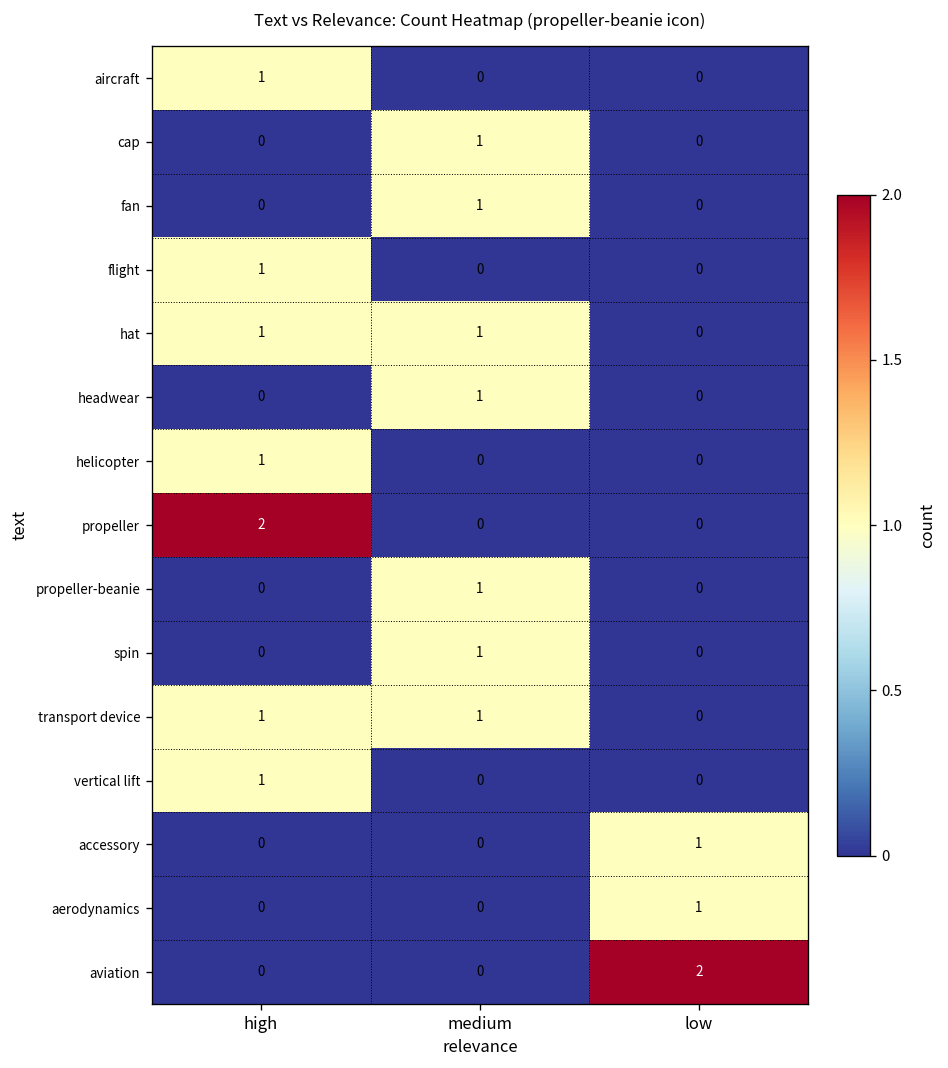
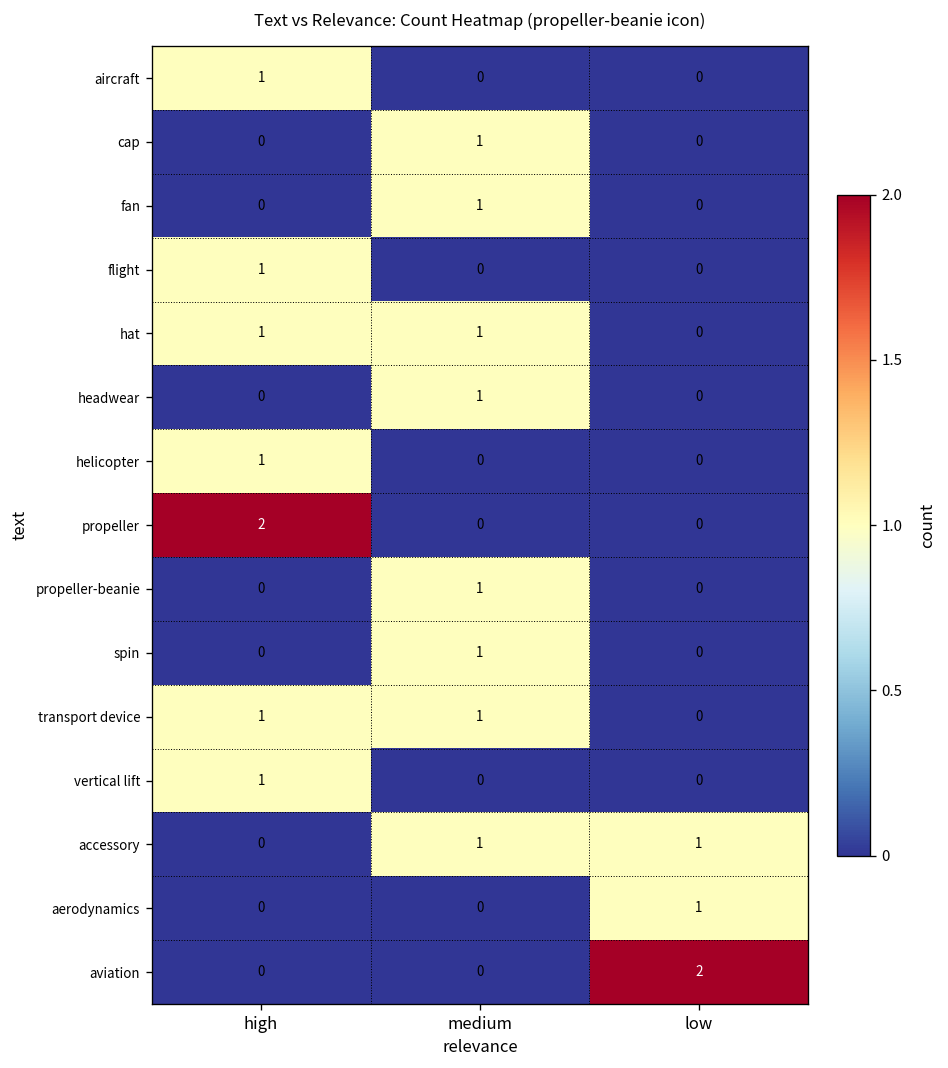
accessory, medium: 0 -> 1
